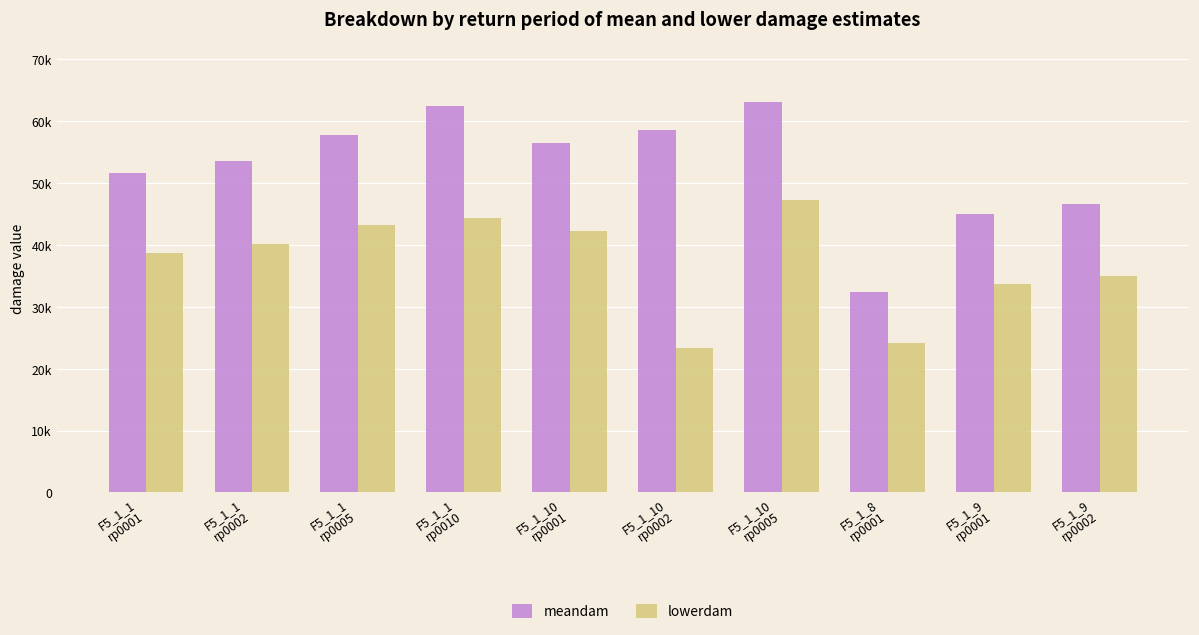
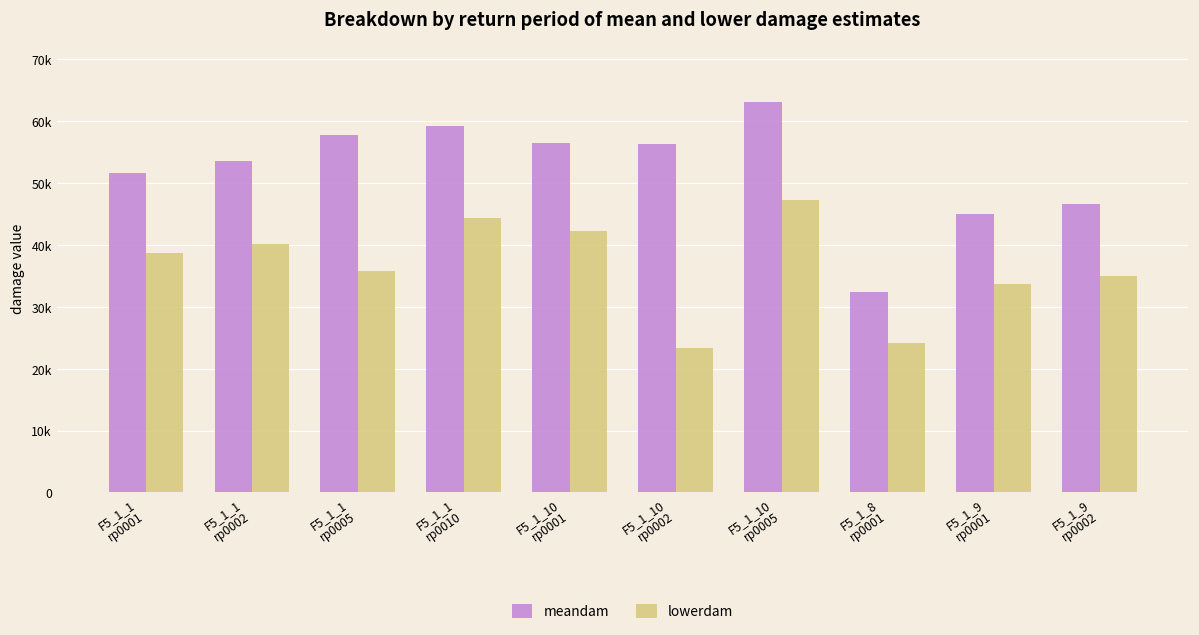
lowerdam, F5_1_1 rp0005: 43000 -> 36000
meandam, F5_1_1 rp0010: 62000 -> 59000
meandam, F5_1_10 rp0002: 59000 -> 56000
